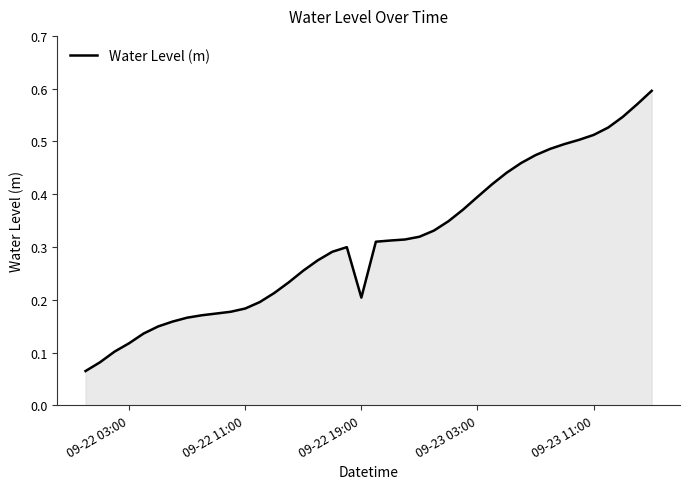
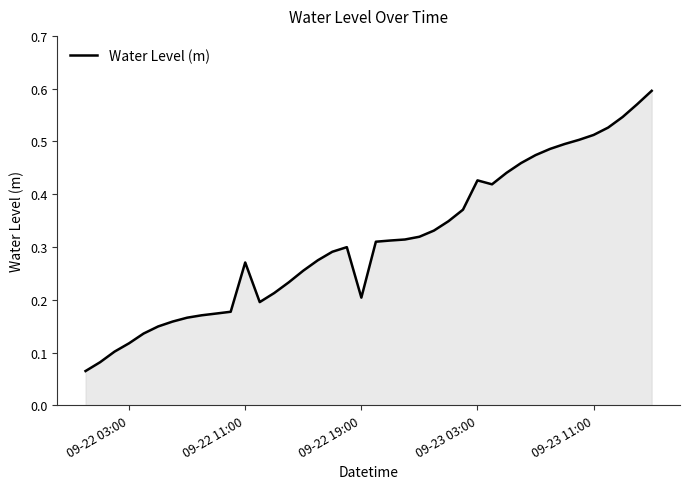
09-22 11:00: 0.18 -> 0.27
09-23 03:00: 0.39 -> 0.43
